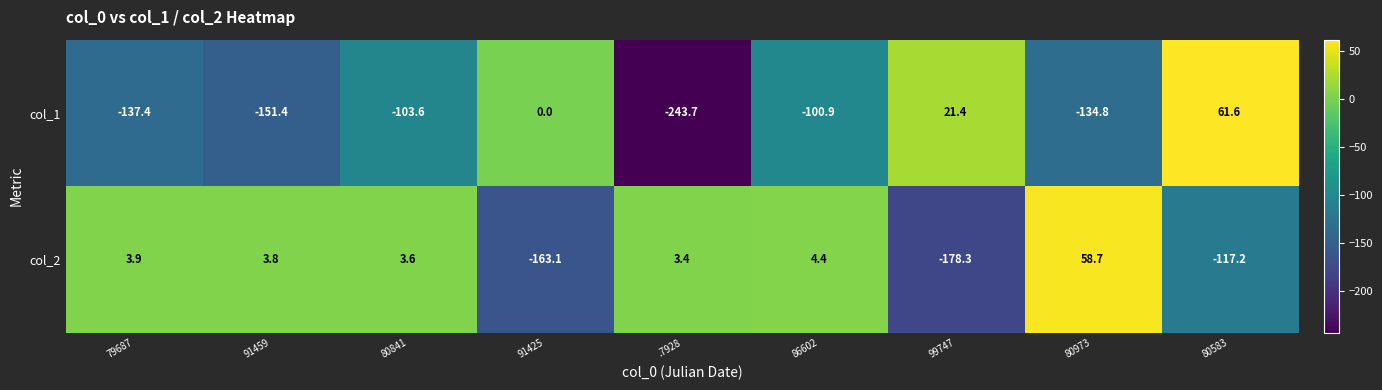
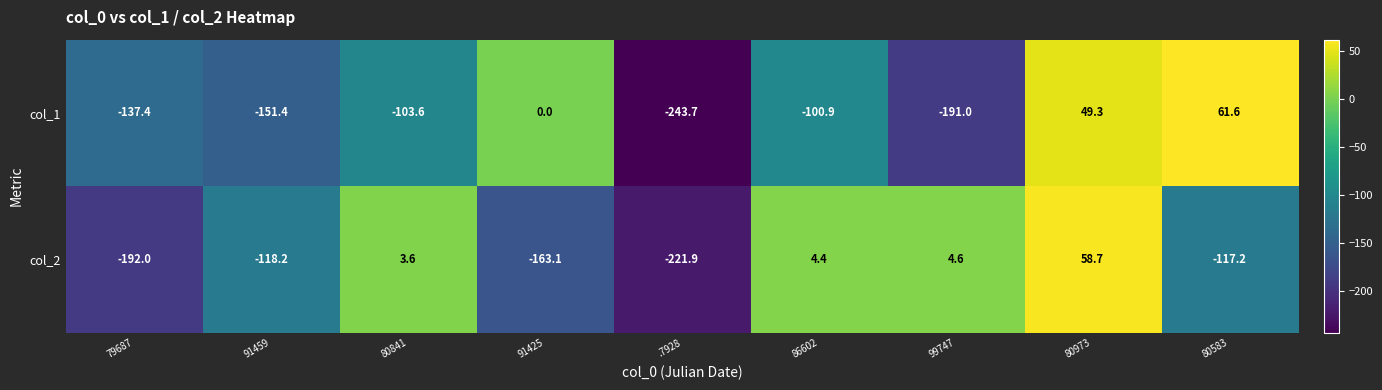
col_1, 99747: 21.4 -> -191.0
col_1, 80973: -134.8 -> 49.3
col_2, 79687: 3.9 -> -192.0
col_2, 91459: 3.8 -> -118.2
col_2, .7928: 3.4 -> -221.9
col_2, 99747: -178.3 -> 4.6
